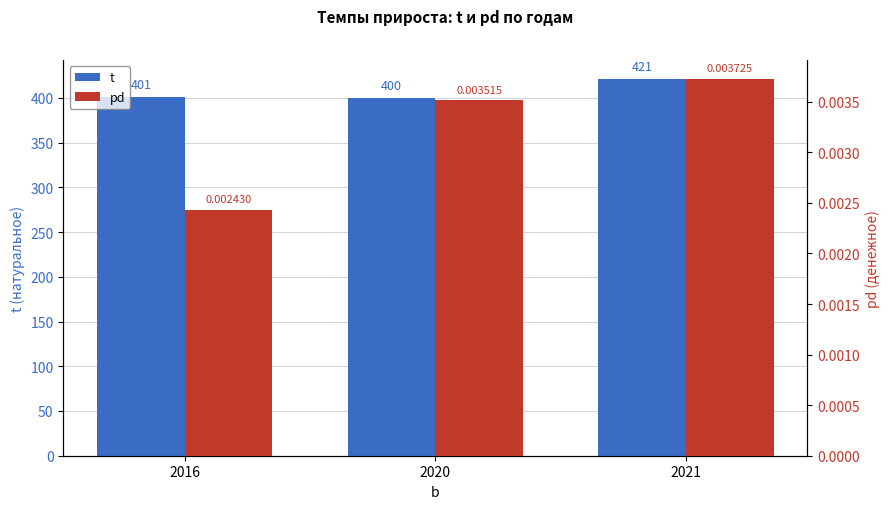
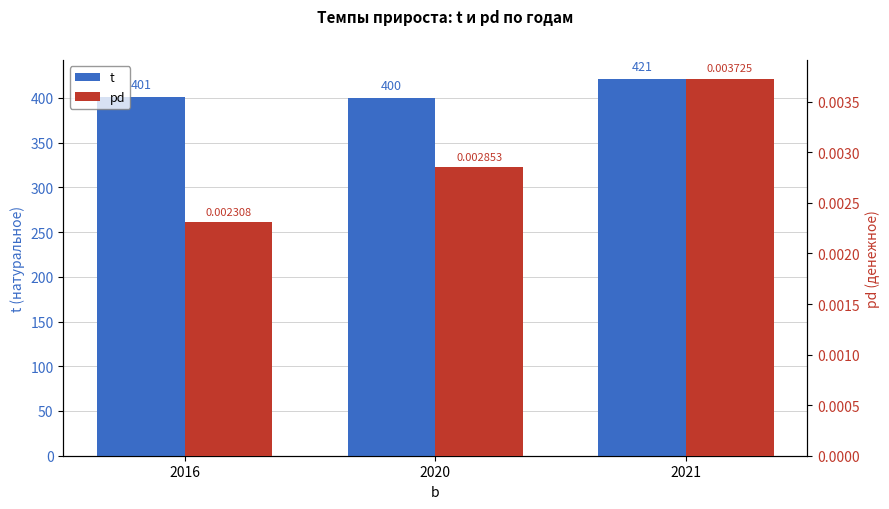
pd, 2016: 0.002430 -> 0.002308
pd, 2020: 0.003515 -> 0.002853
